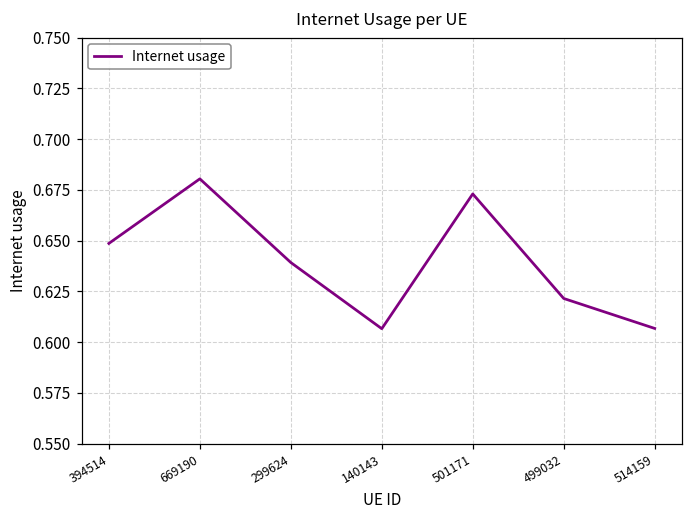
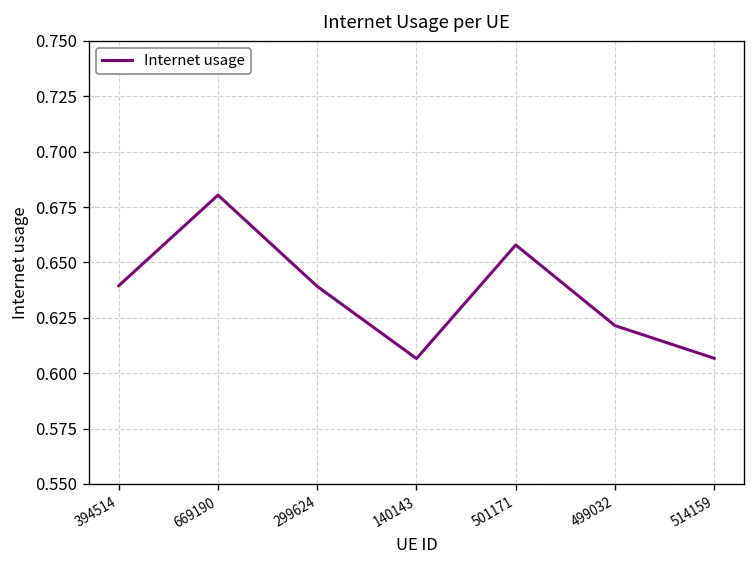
394514: 0.649 -> 0.640
501171: 0.673 -> 0.658
